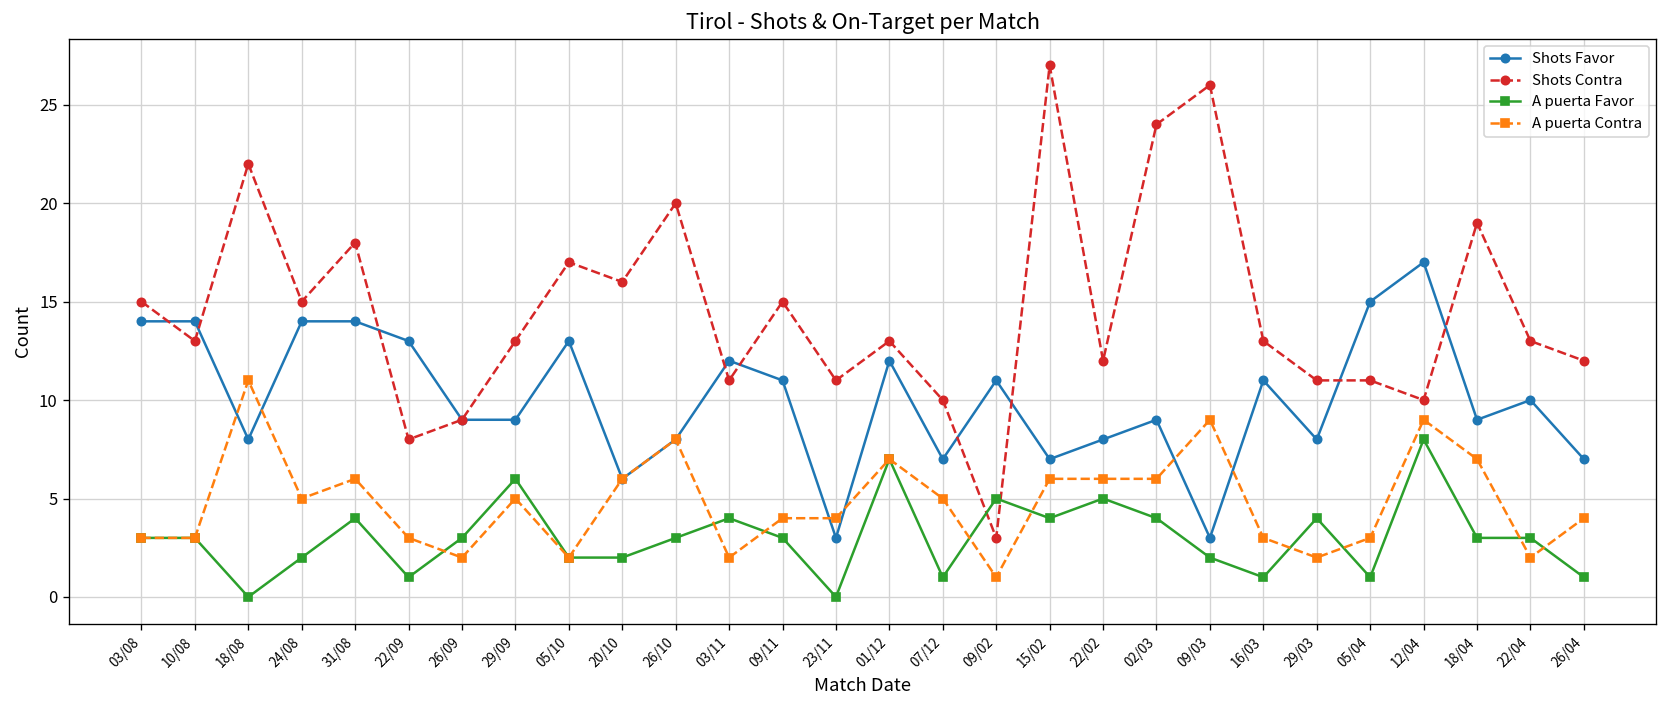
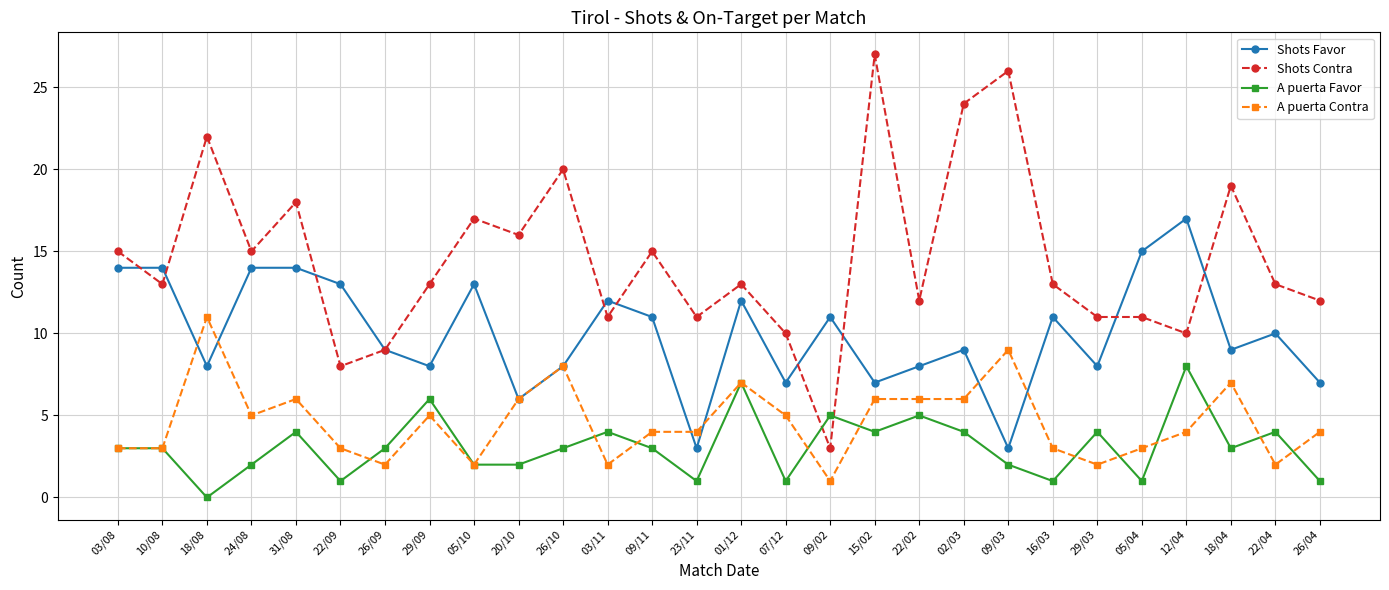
Shots Favor, 29/09: 9 -> 8
A puerta Favor, 23/11: 0 -> 1
A puerta Contra, 12/04: 9 -> 4
A puerta Favor, 22/04: 3 -> 4
